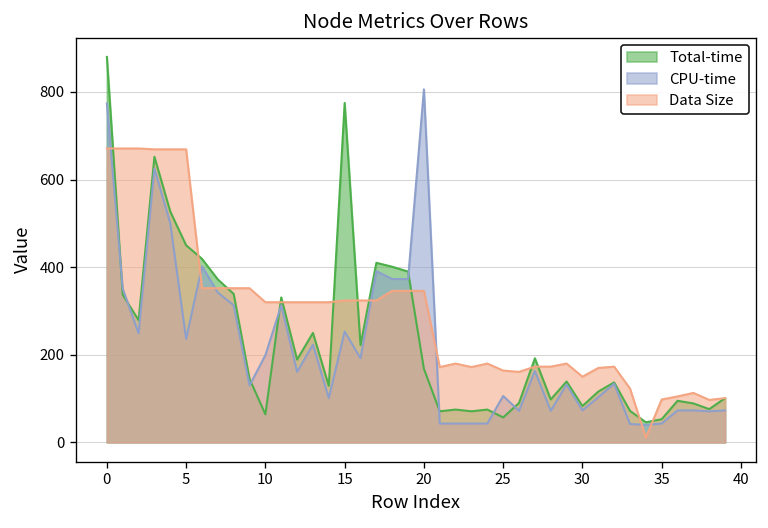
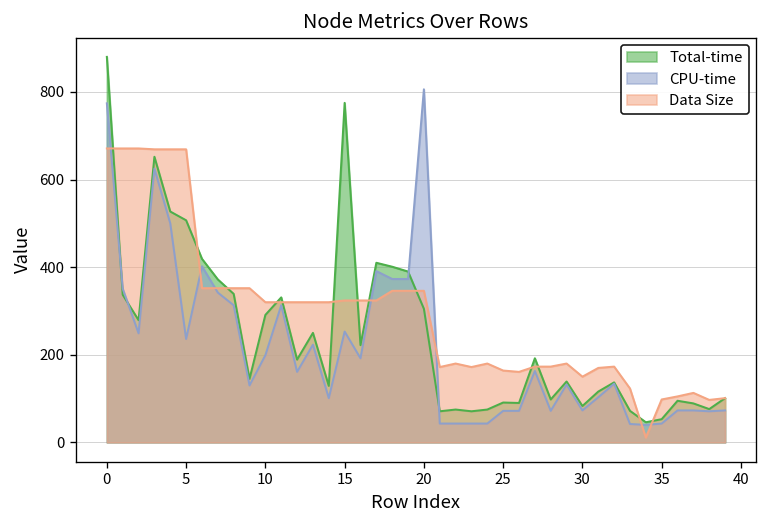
Total-time, 5: 450 -> 510
Total-time, 10: 60 -> 290
Total-time, 20: 170 -> 310
Total-time, 25: 60 -> 90
CPU-time, 25: 110 -> 70
